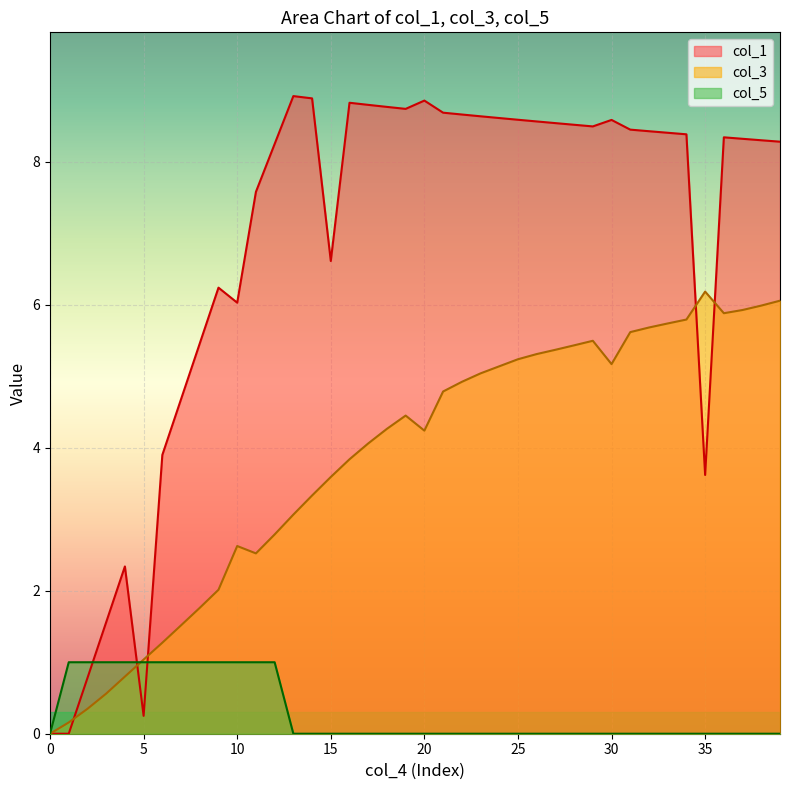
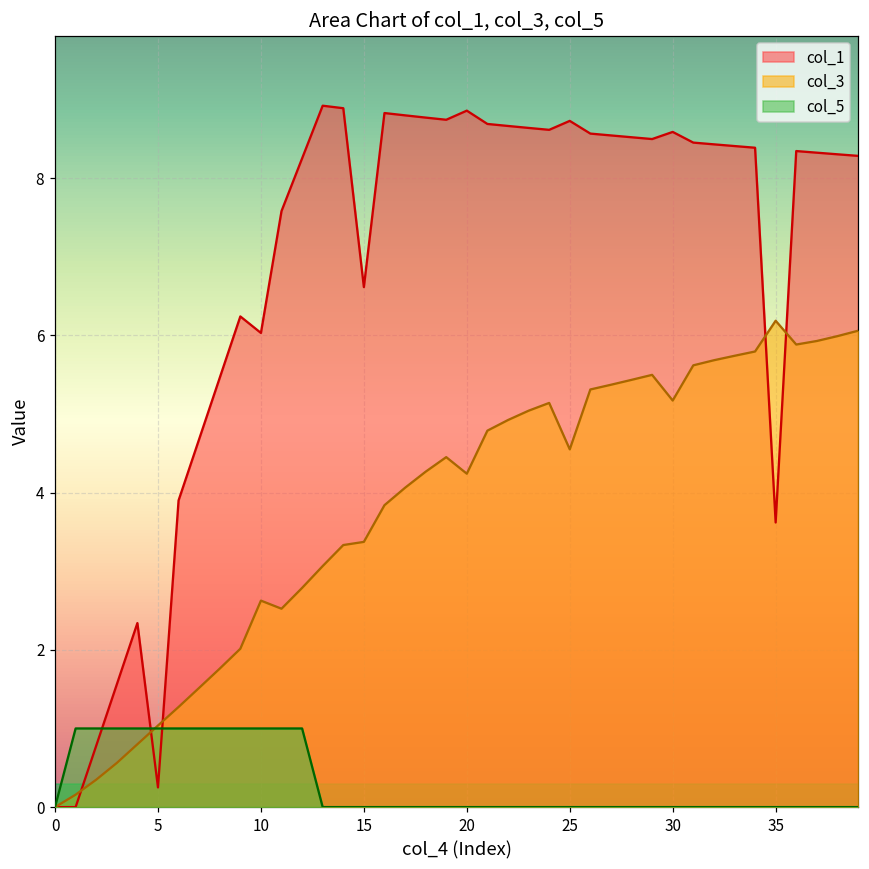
col_3, 15: 3.6 -> 3.4
col_1, 25: 8.6 -> 8.7
col_3, 25: 5.2 -> 4.5
